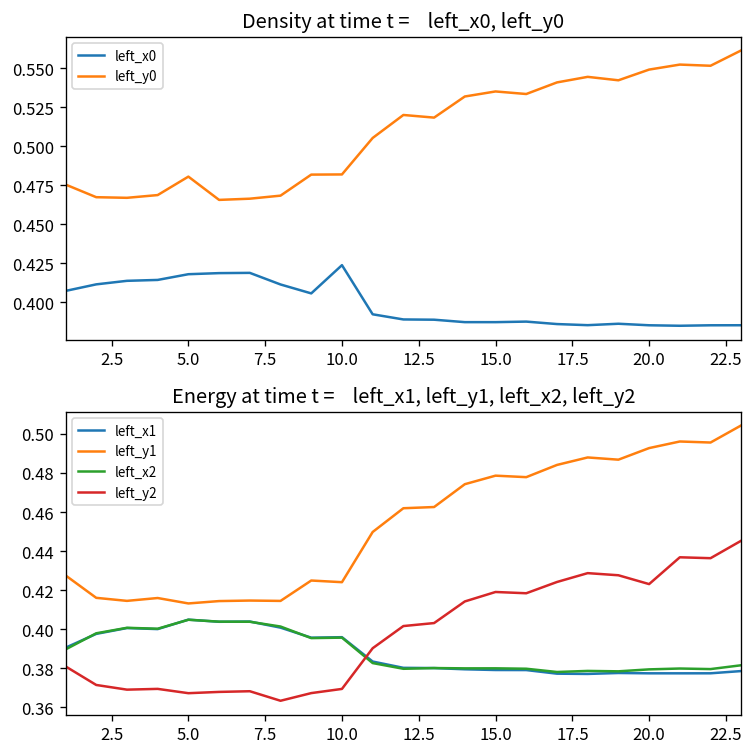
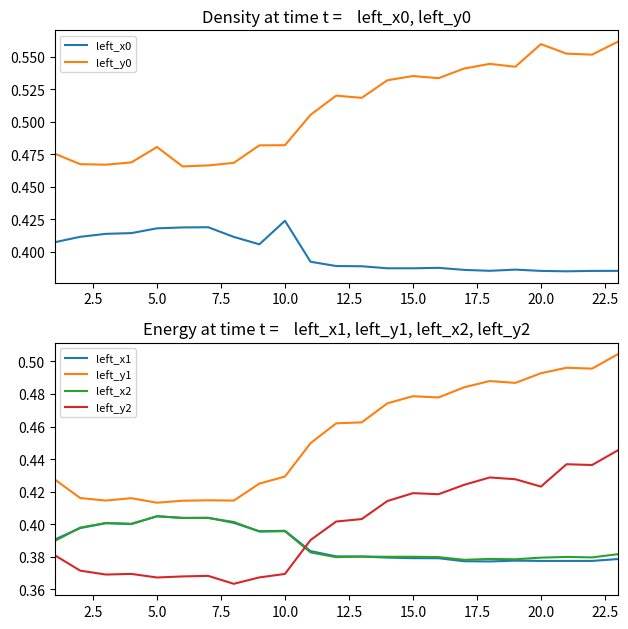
Density at time t = left_x0, left_y0, left_y0, 20.0: 0.549 -> 0.560
Energy at time t = left_x1, left_y1, left_x2, left_y2, left_y1, 10.0: 0.424 -> 0.429
